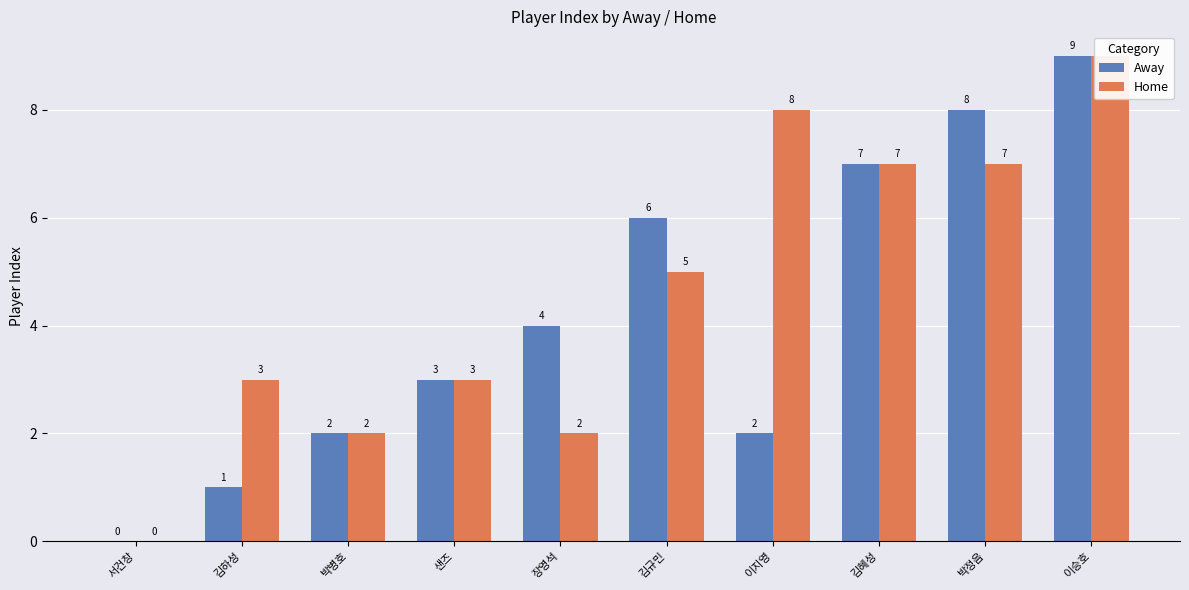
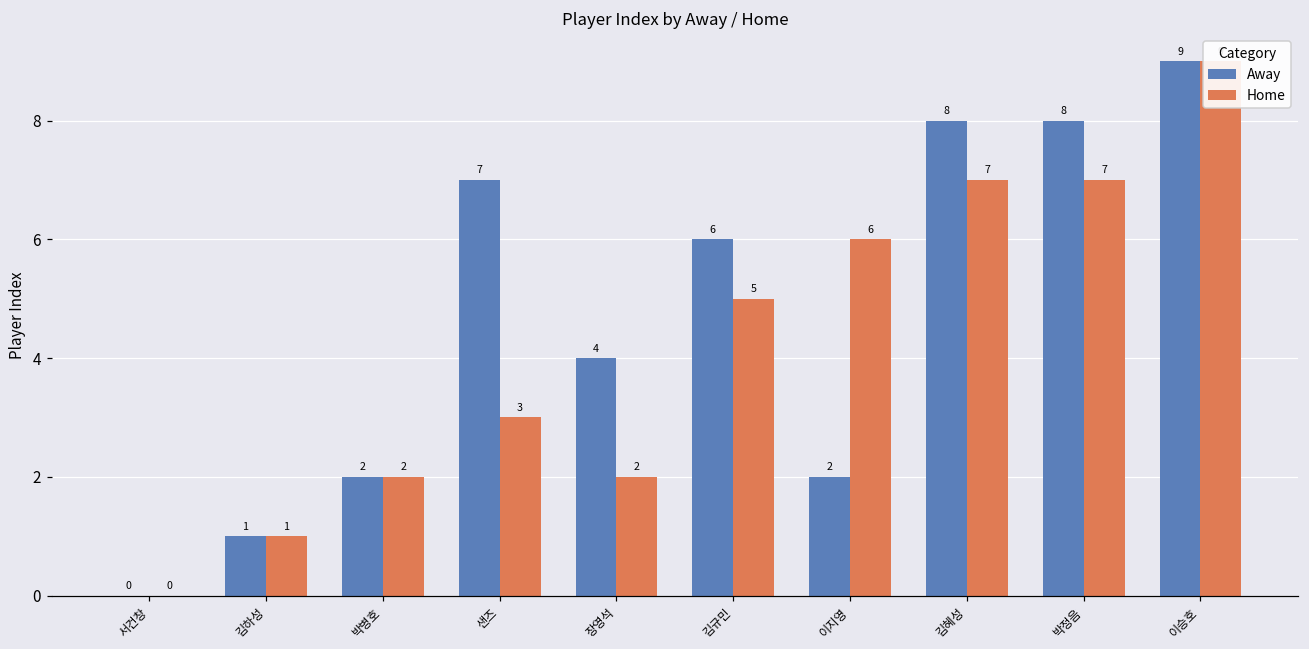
Home, 김하성: 3 -> 1
Away, 샌즈: 3 -> 7
Home, 이지영: 8 -> 6
Away, 김혜성: 7 -> 8
